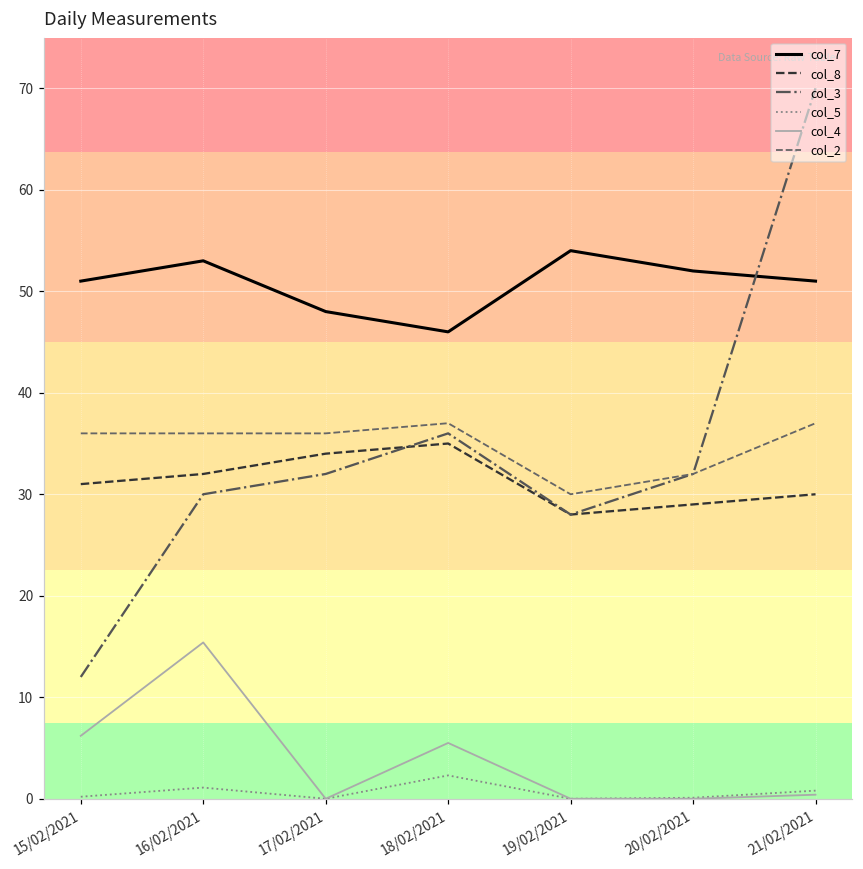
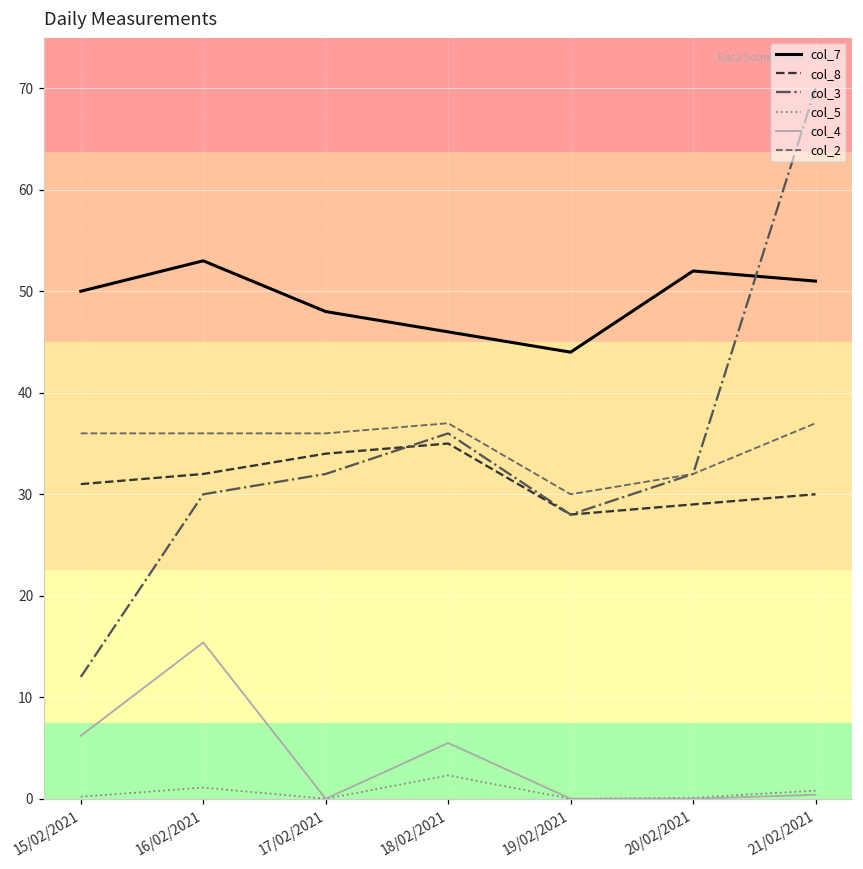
col_7, 15/02/2021: 51 -> 50
col_7, 19/02/2021: 54 -> 44
